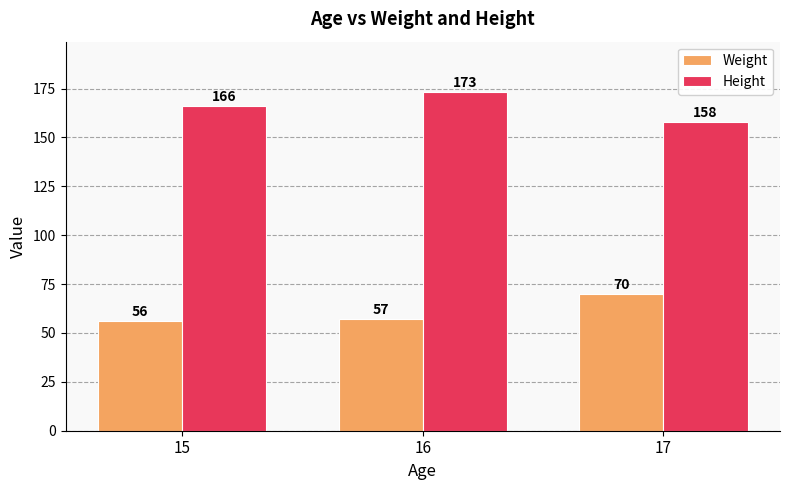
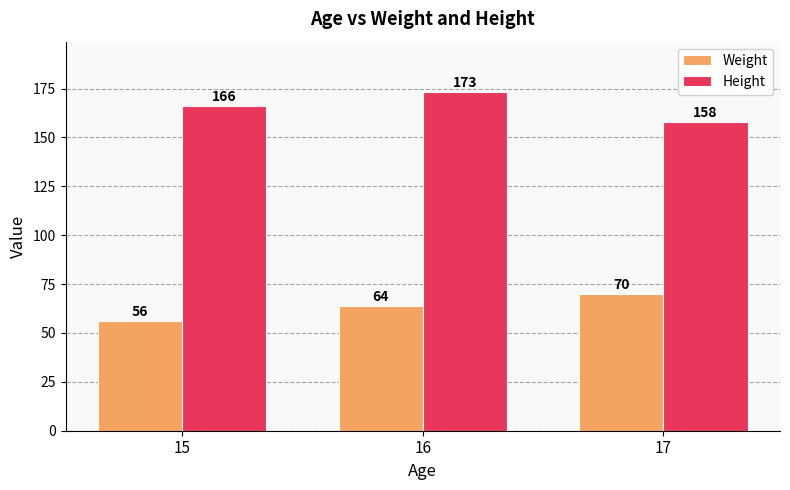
Weight, 16: 57 -> 64
